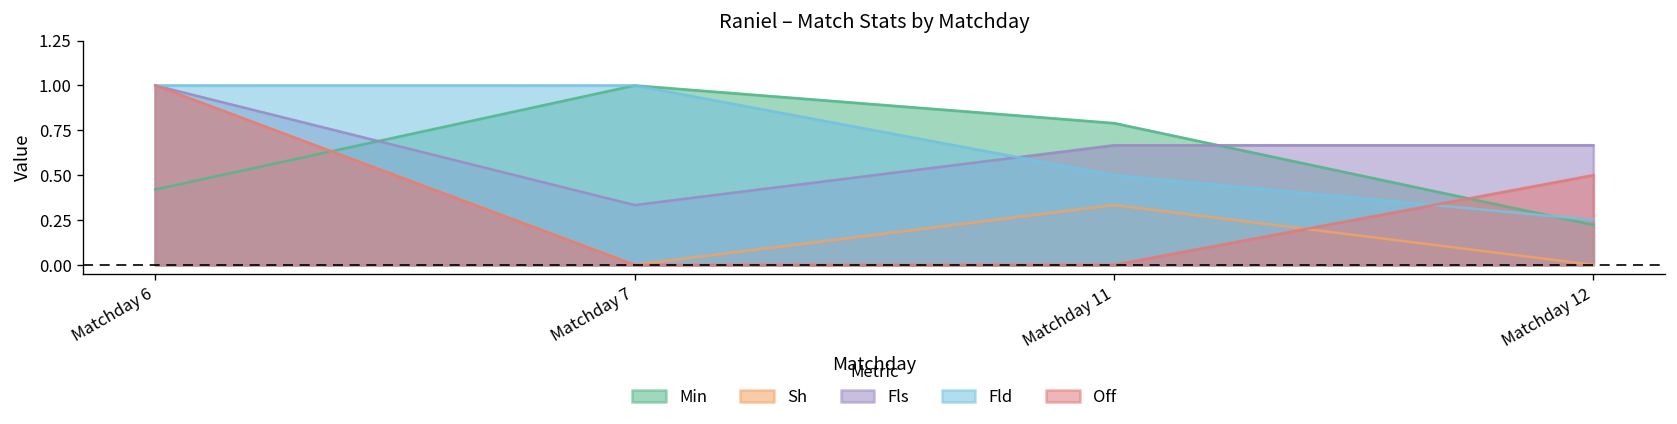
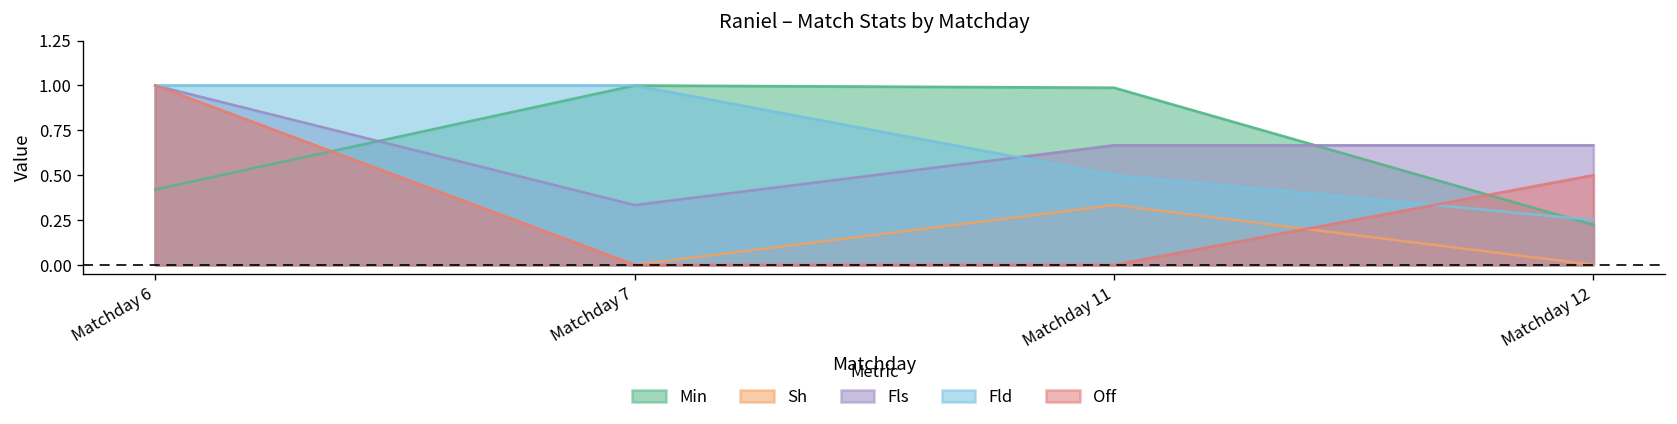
Min, Matchday 11: 0.79 -> 0.99
